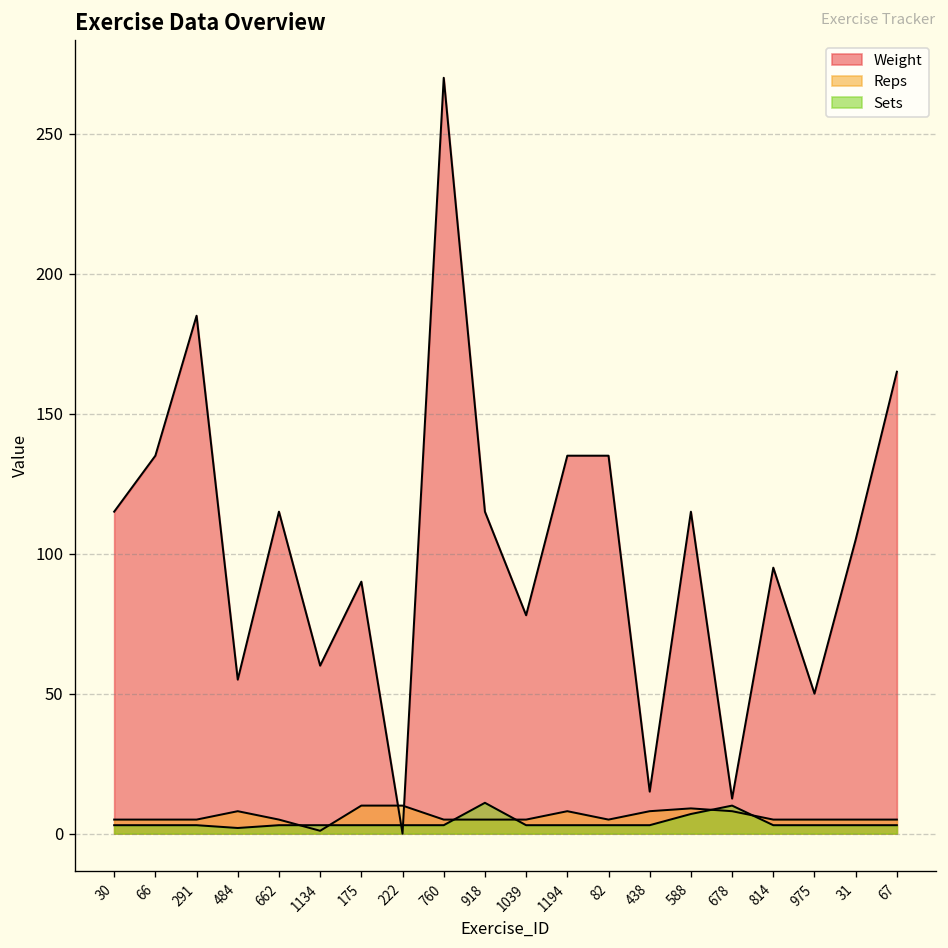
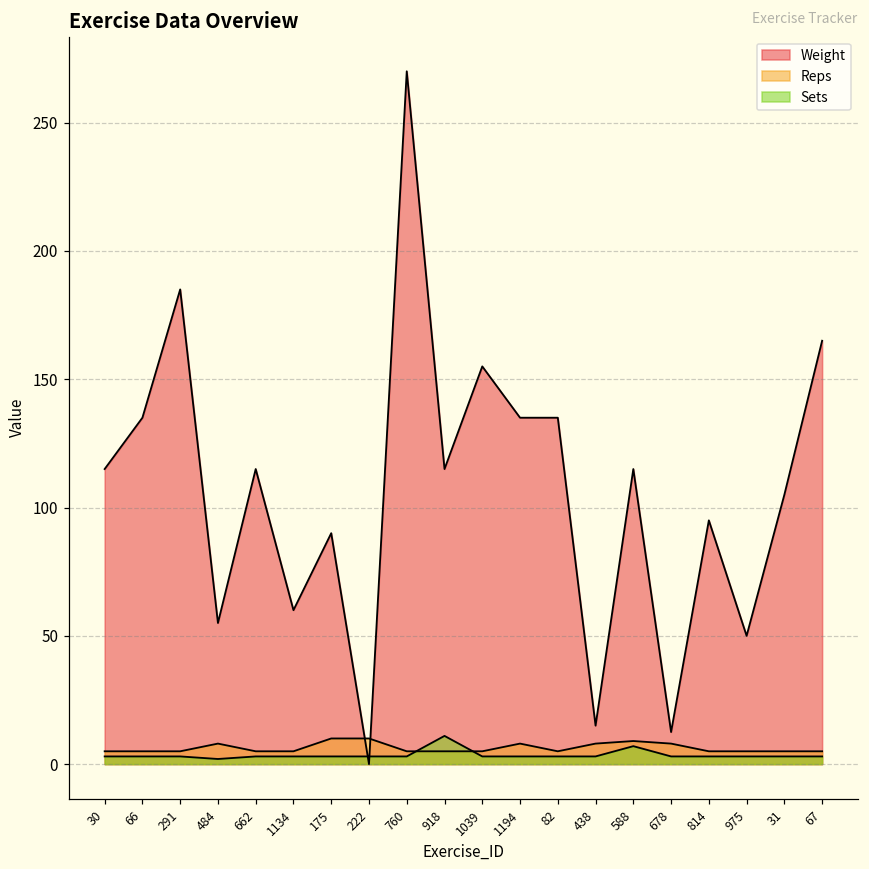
Reps, 1134: 1 -> 5
Weight, 1039: 78 -> 155
Sets, 678: 10 -> 3
